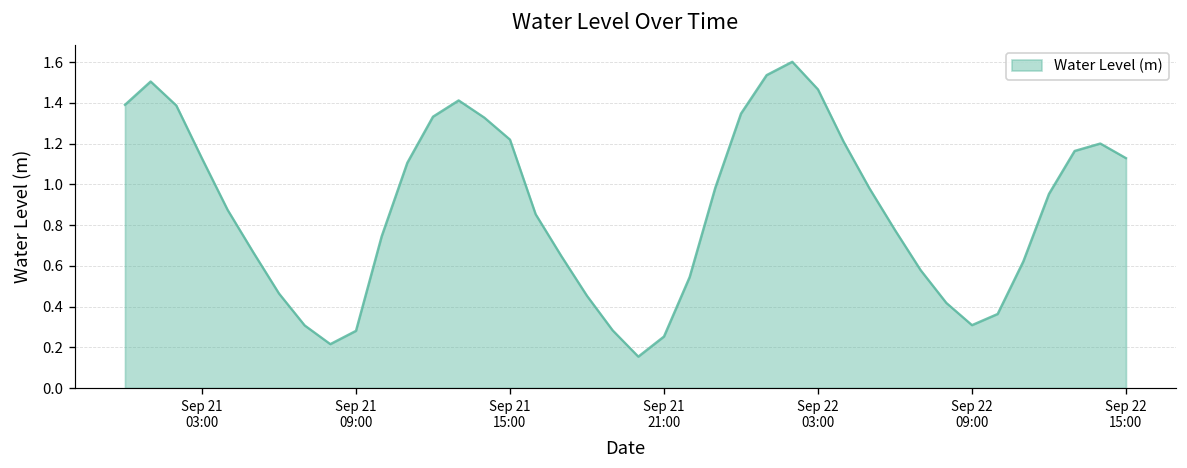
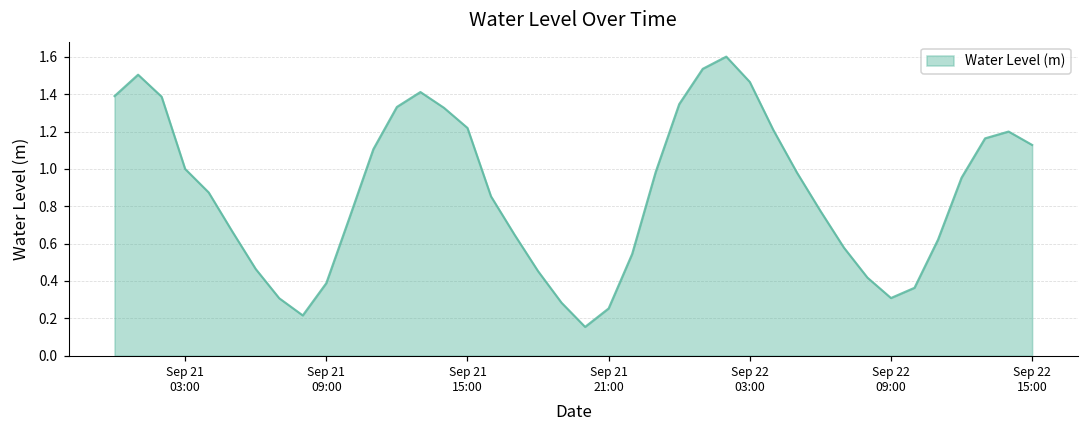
Sep 21 03:00: 1.13 -> 1.00
Sep 21 09:00: 0.28 -> 0.39
